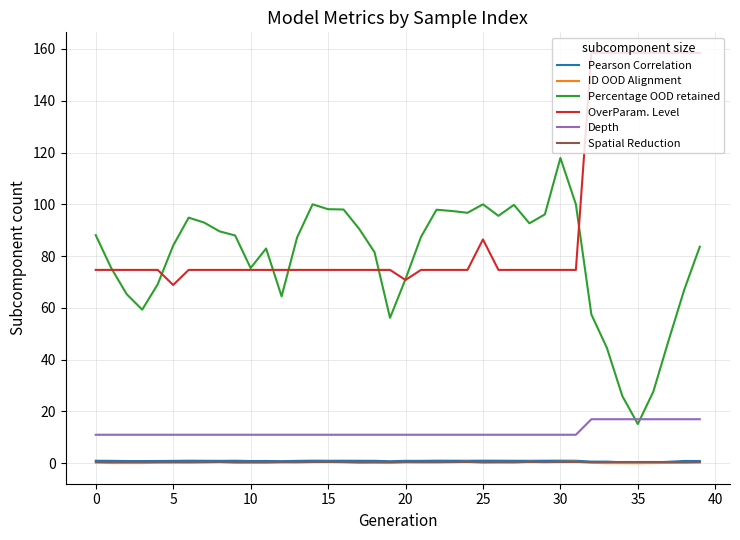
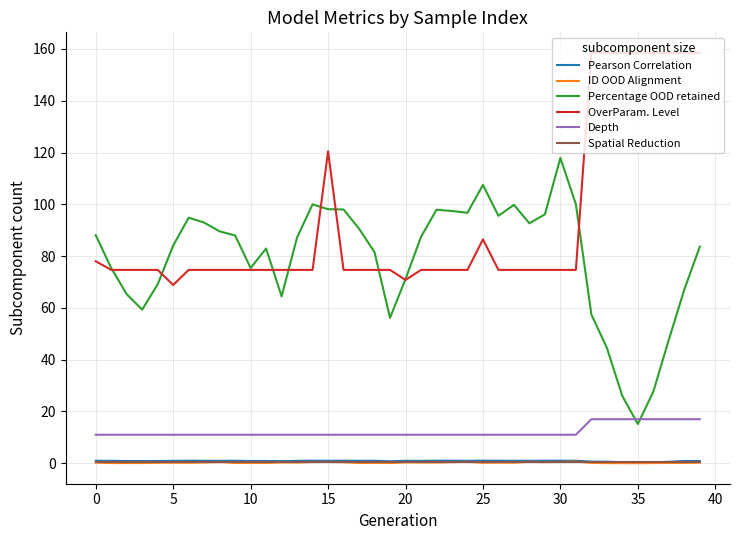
OverParam. Level, 0: 75 -> 78
OverParam. Level, 15: 75 -> 120
Percentage OOD retained, 25: 100 -> 108
